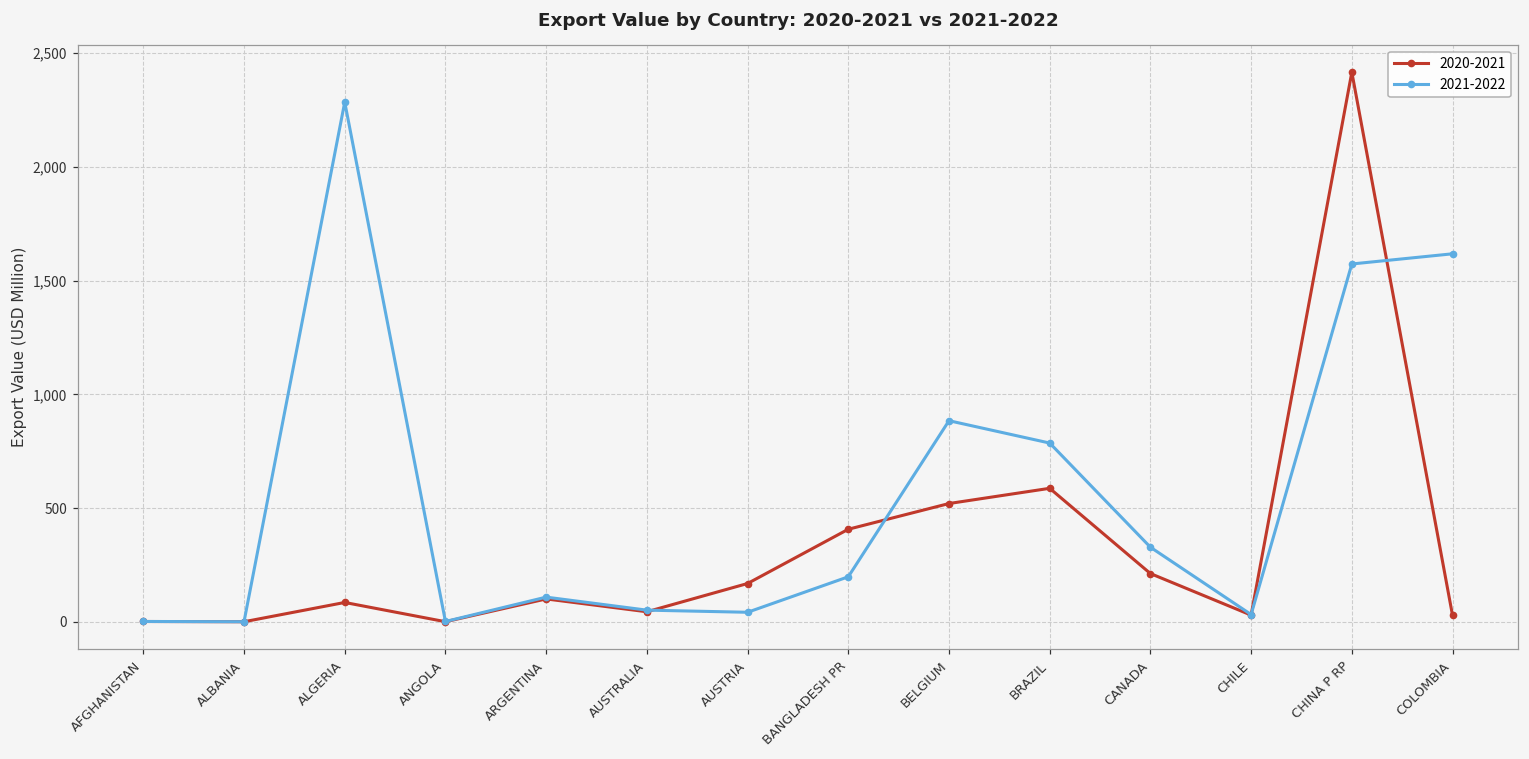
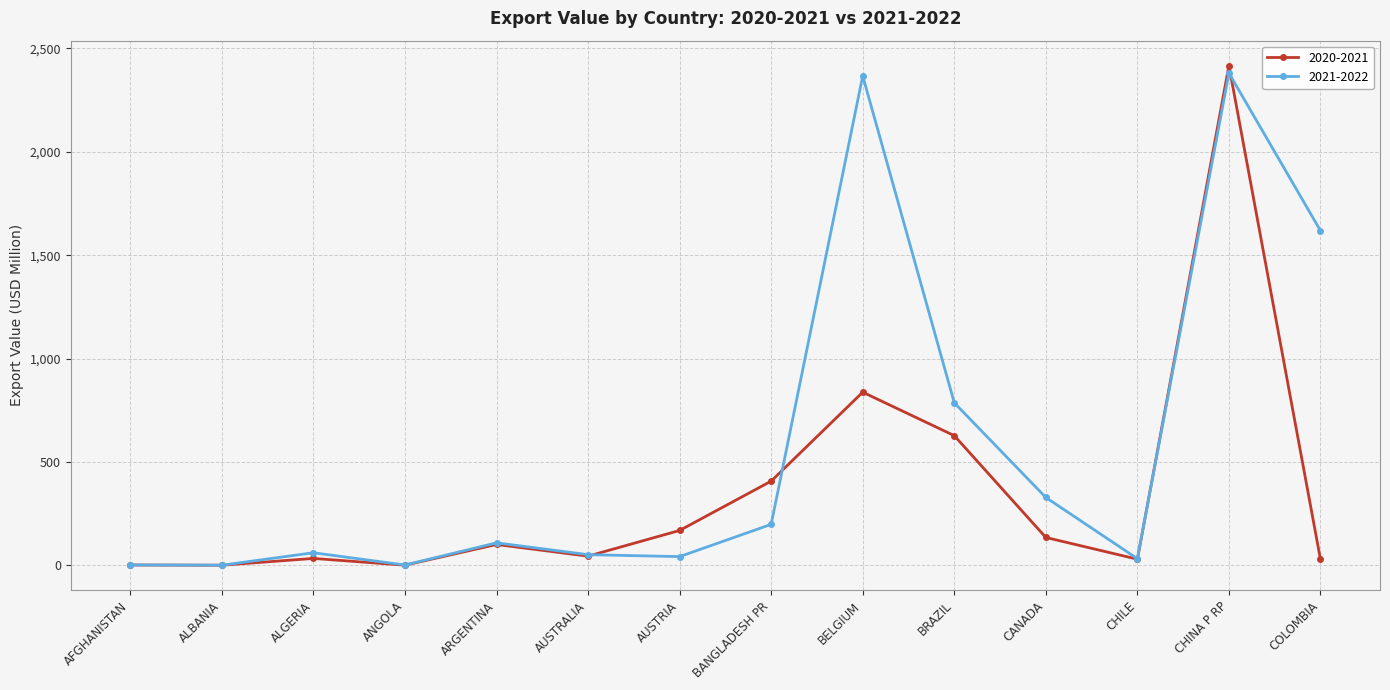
2020-2021, ALGERIA: 90 -> 30
2021-2022, ALGERIA: 2,280 -> 60
2020-2021, BELGIUM: 520 -> 840
2021-2022, BELGIUM: 880 -> 2,370
2020-2021, BRAZIL: 590 -> 630
2020-2021, CANADA: 210 -> 130
2021-2022, CHINA P RP: 1,570 -> 2,380
